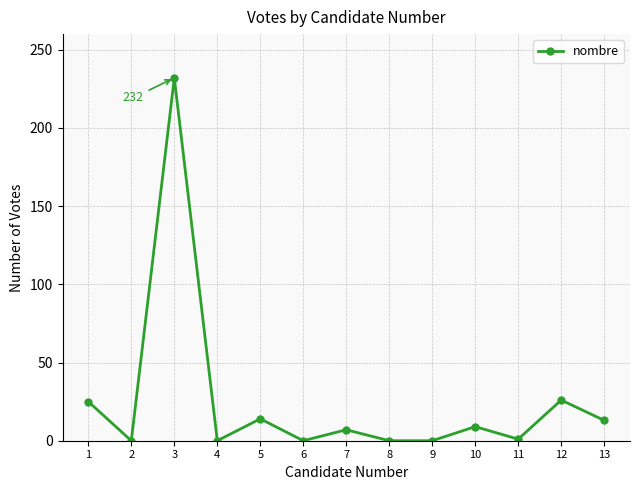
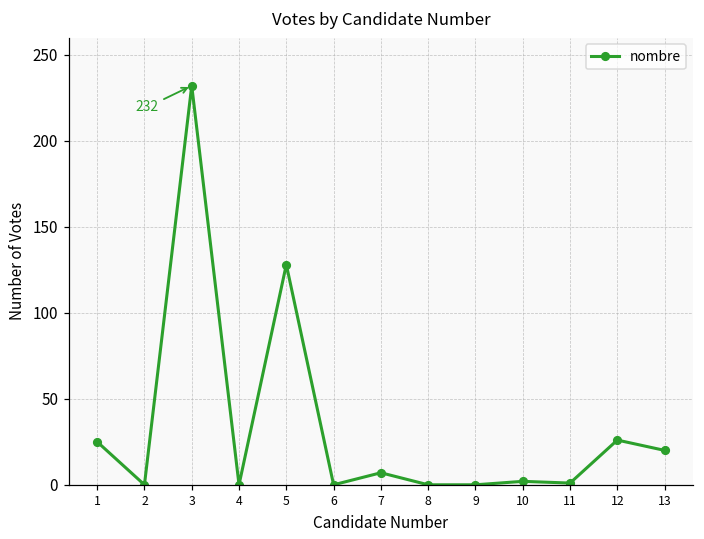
5: 14 -> 128
10: 9 -> 2
13: 13 -> 20
